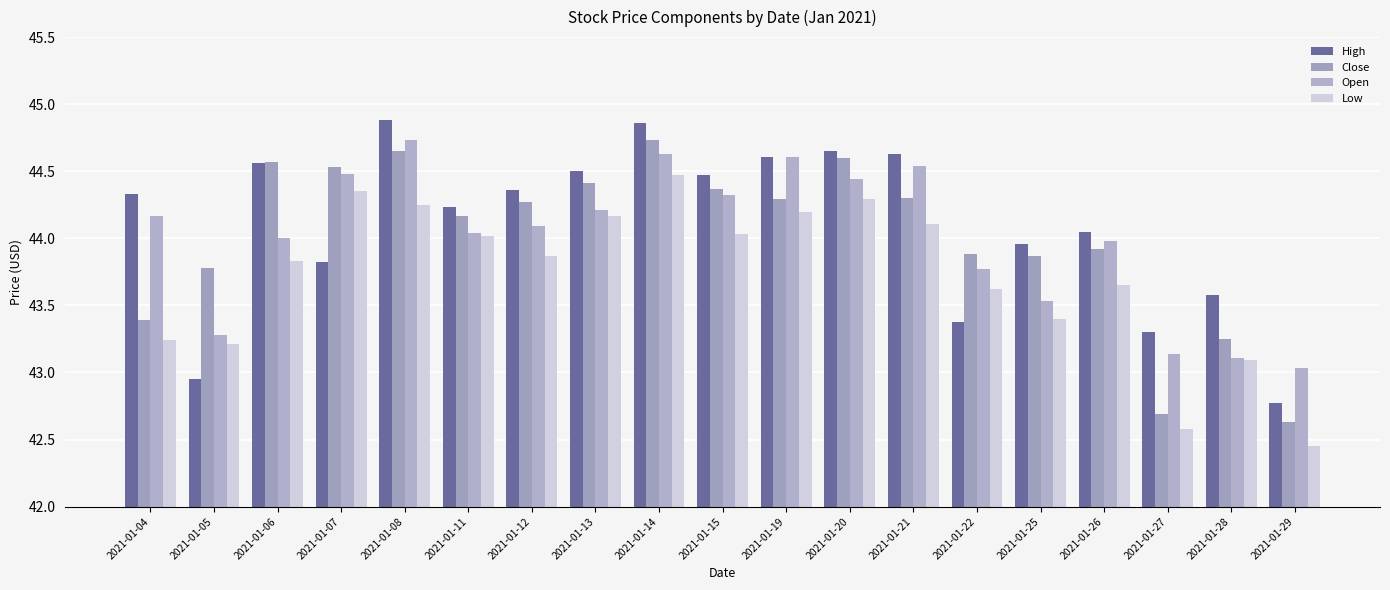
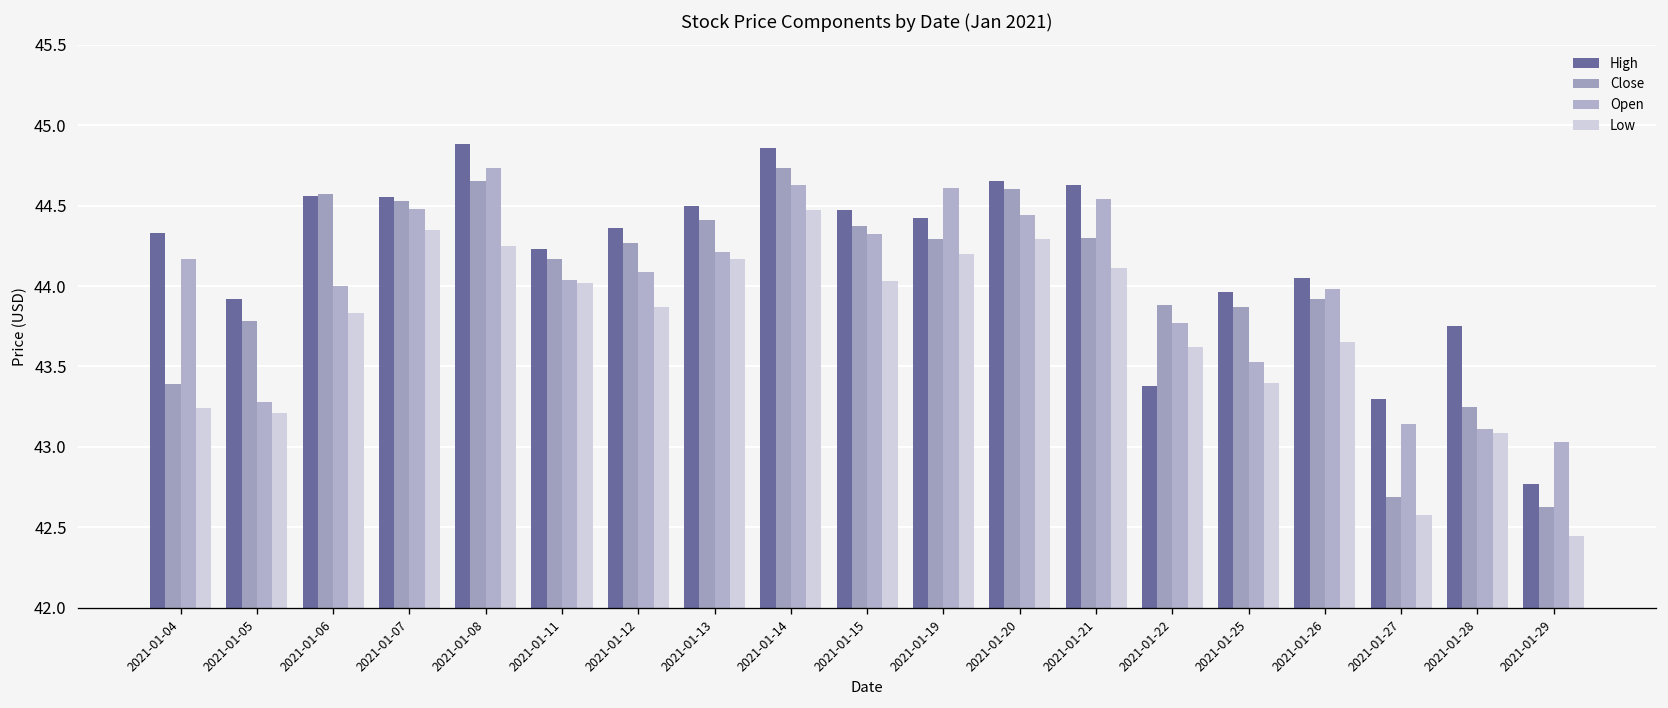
High, 2021-01-05: 42.95 -> 43.92
High, 2021-01-07: 43.82 -> 44.55
High, 2021-01-19: 44.61 -> 44.42
High, 2021-01-28: 43.58 -> 43.75
